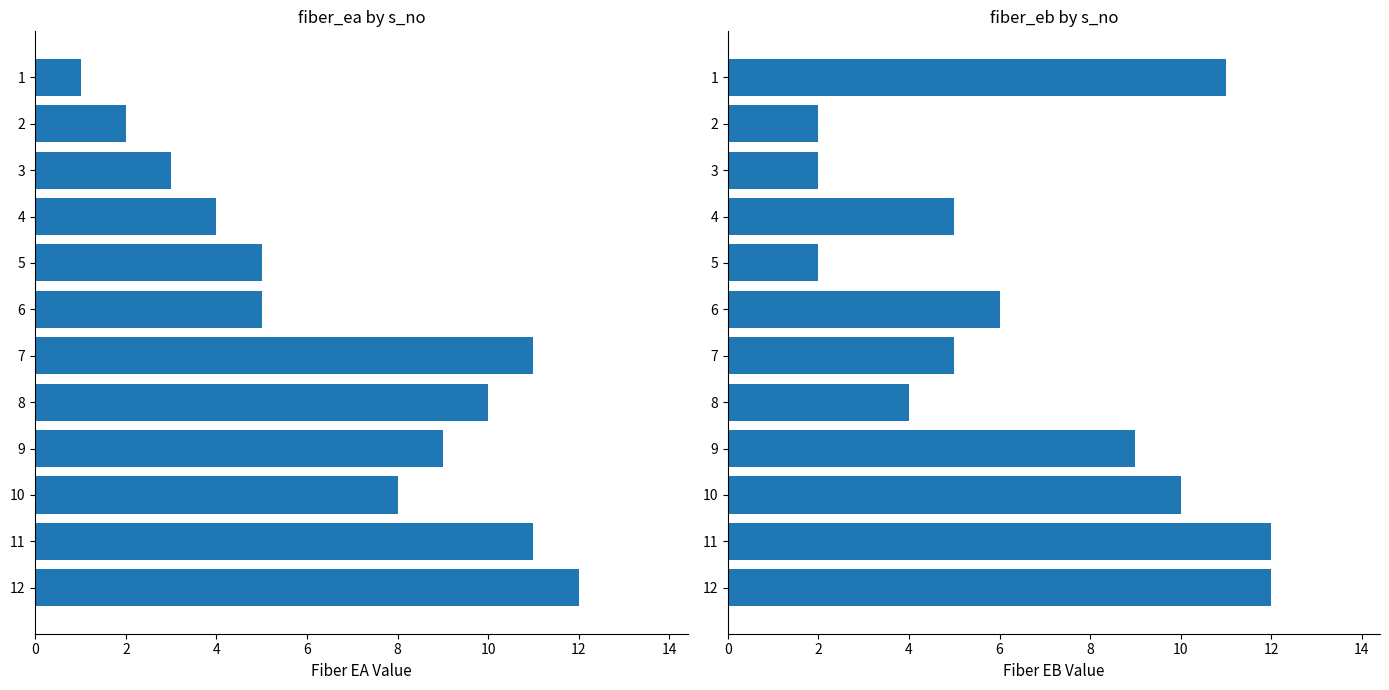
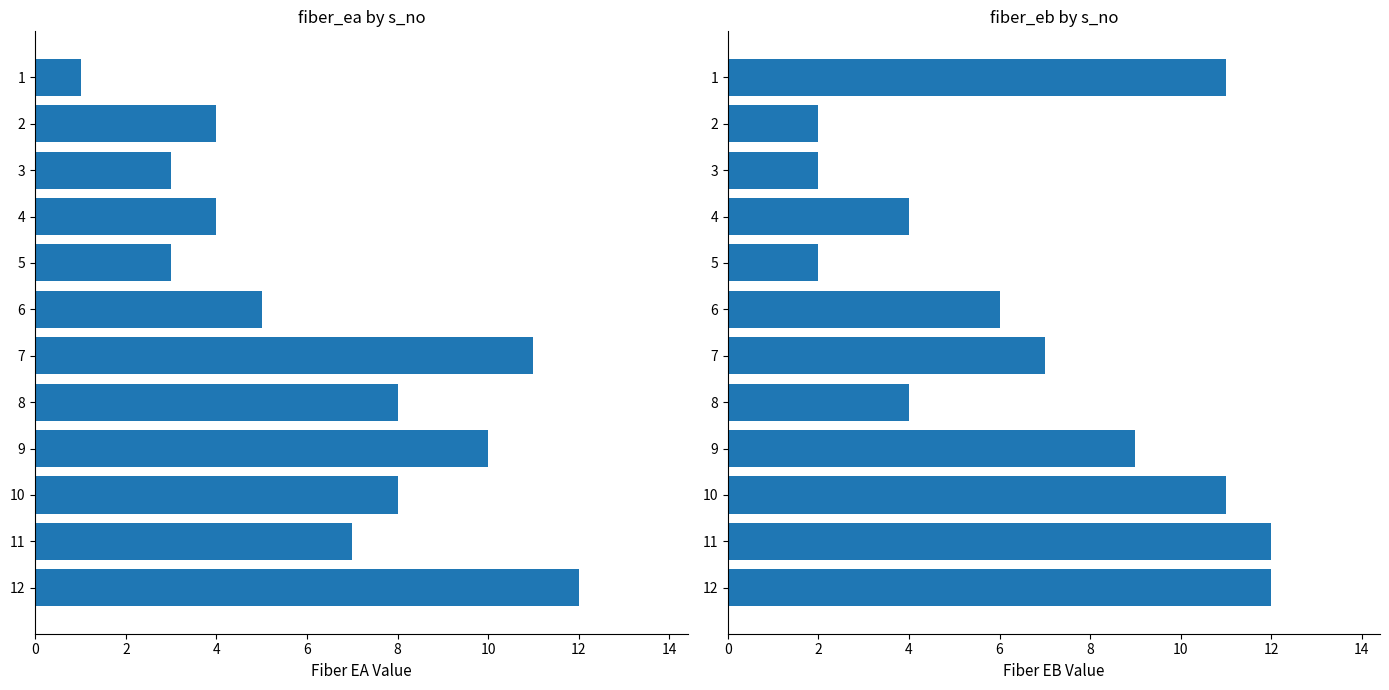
fiber_ea by s_no, 2: 2 -> 4
fiber_ea by s_no, 5: 5 -> 3
fiber_ea by s_no, 8: 10 -> 8
fiber_ea by s_no, 9: 9 -> 10
fiber_ea by s_no, 11: 11 -> 7
fiber_eb by s_no, 4: 5 -> 4
fiber_eb by s_no, 7: 5 -> 7
fiber_eb by s_no, 10: 10 -> 11
